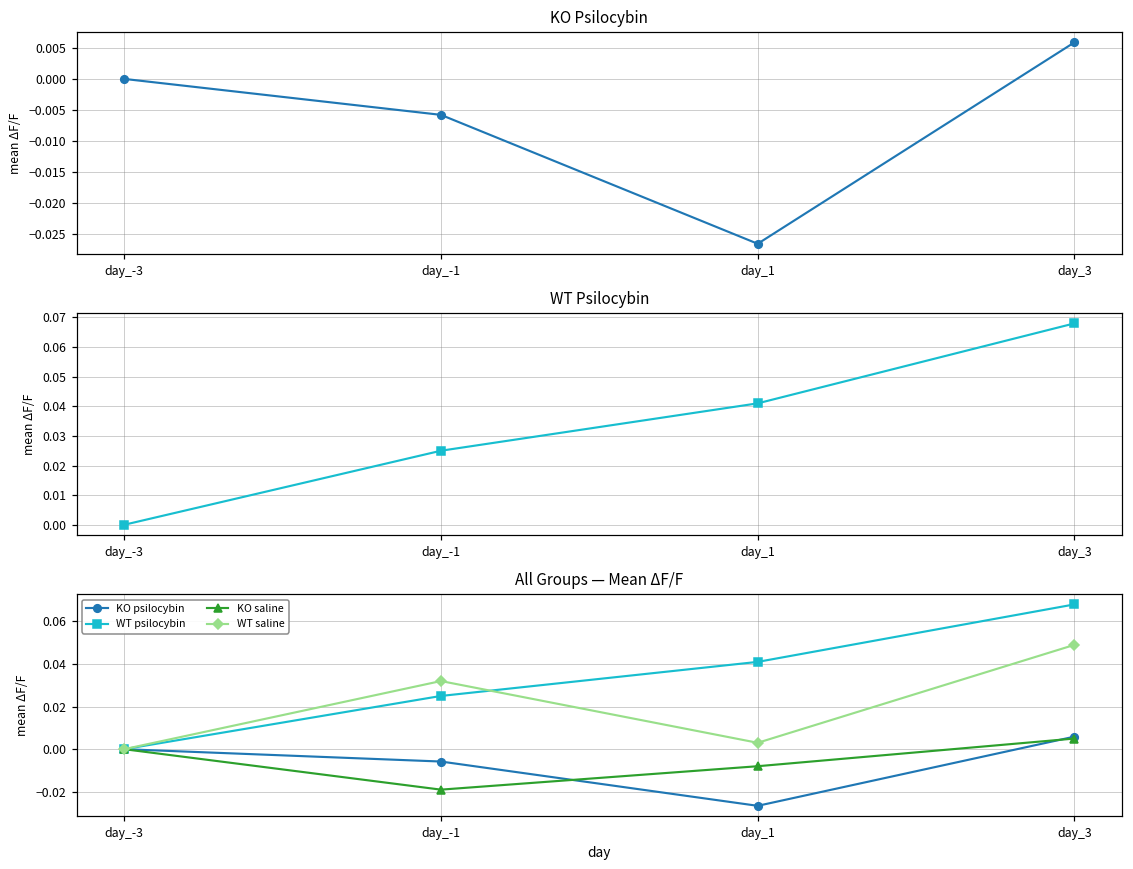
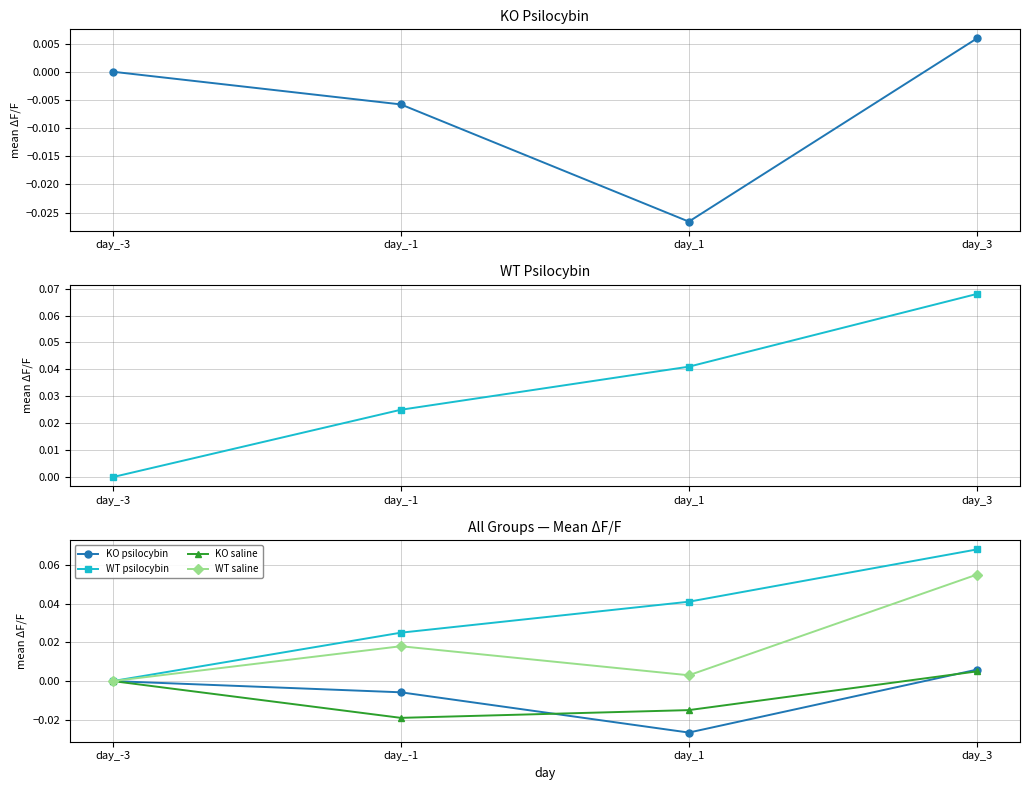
All Groups — Mean ΔF/F, WT saline, day_-1: 0.032 -> 0.018
All Groups — Mean ΔF/F, KO saline, day_1: -0.008 -> -0.015
All Groups — Mean ΔF/F, WT saline, day_3: 0.049 -> 0.055
